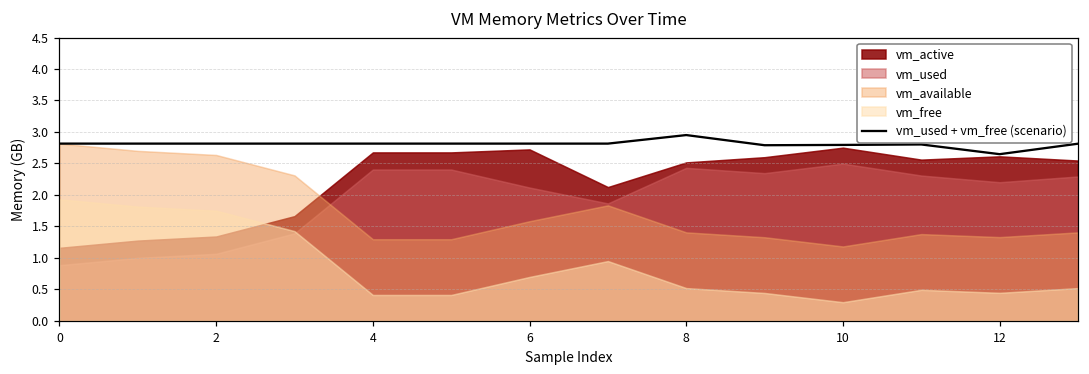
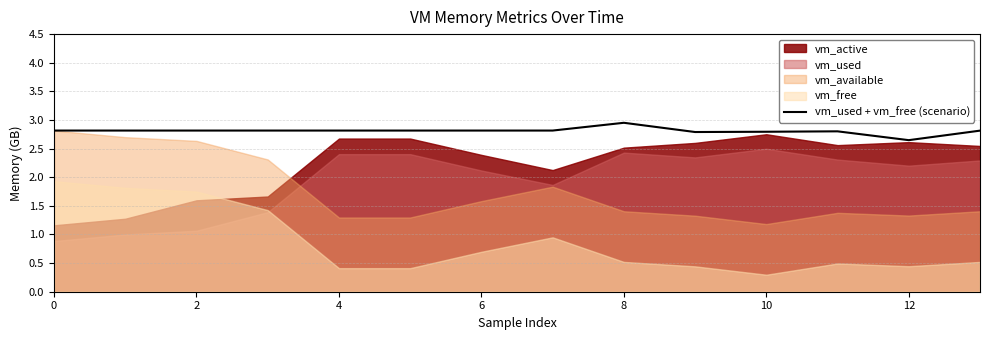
vm_active, 2: 1.3 -> 1.6
vm_active, 6: 2.7 -> 2.4
